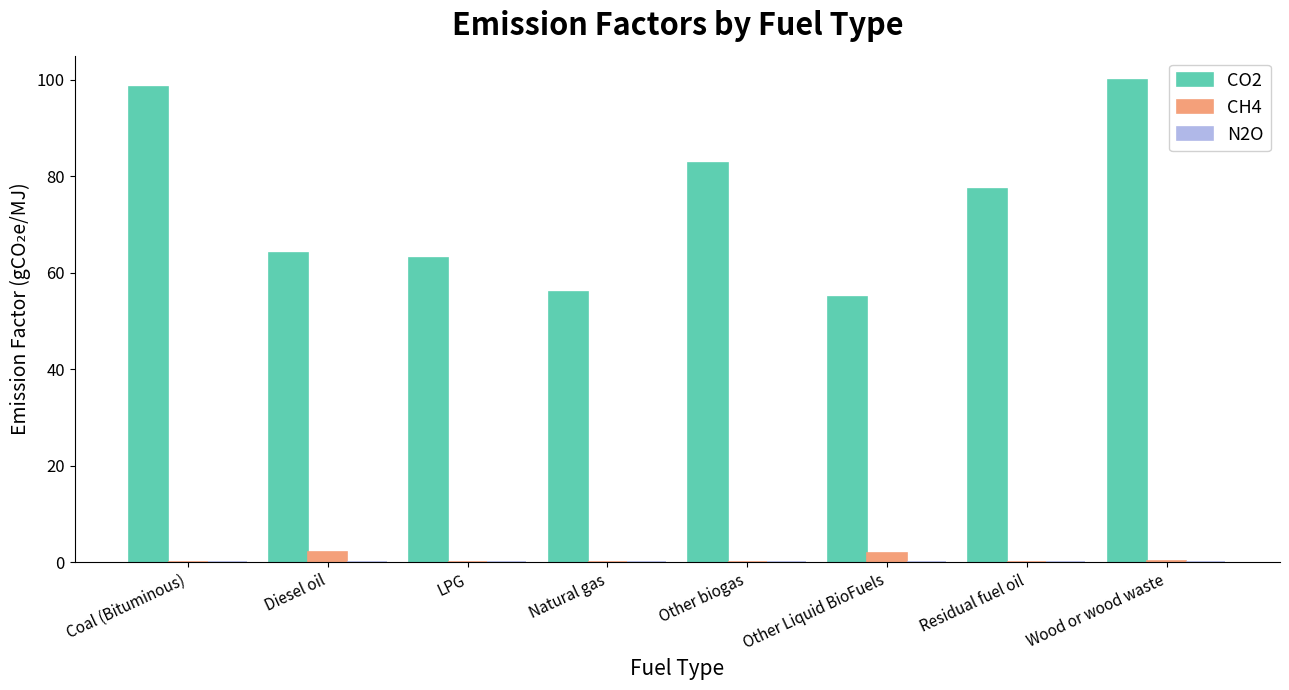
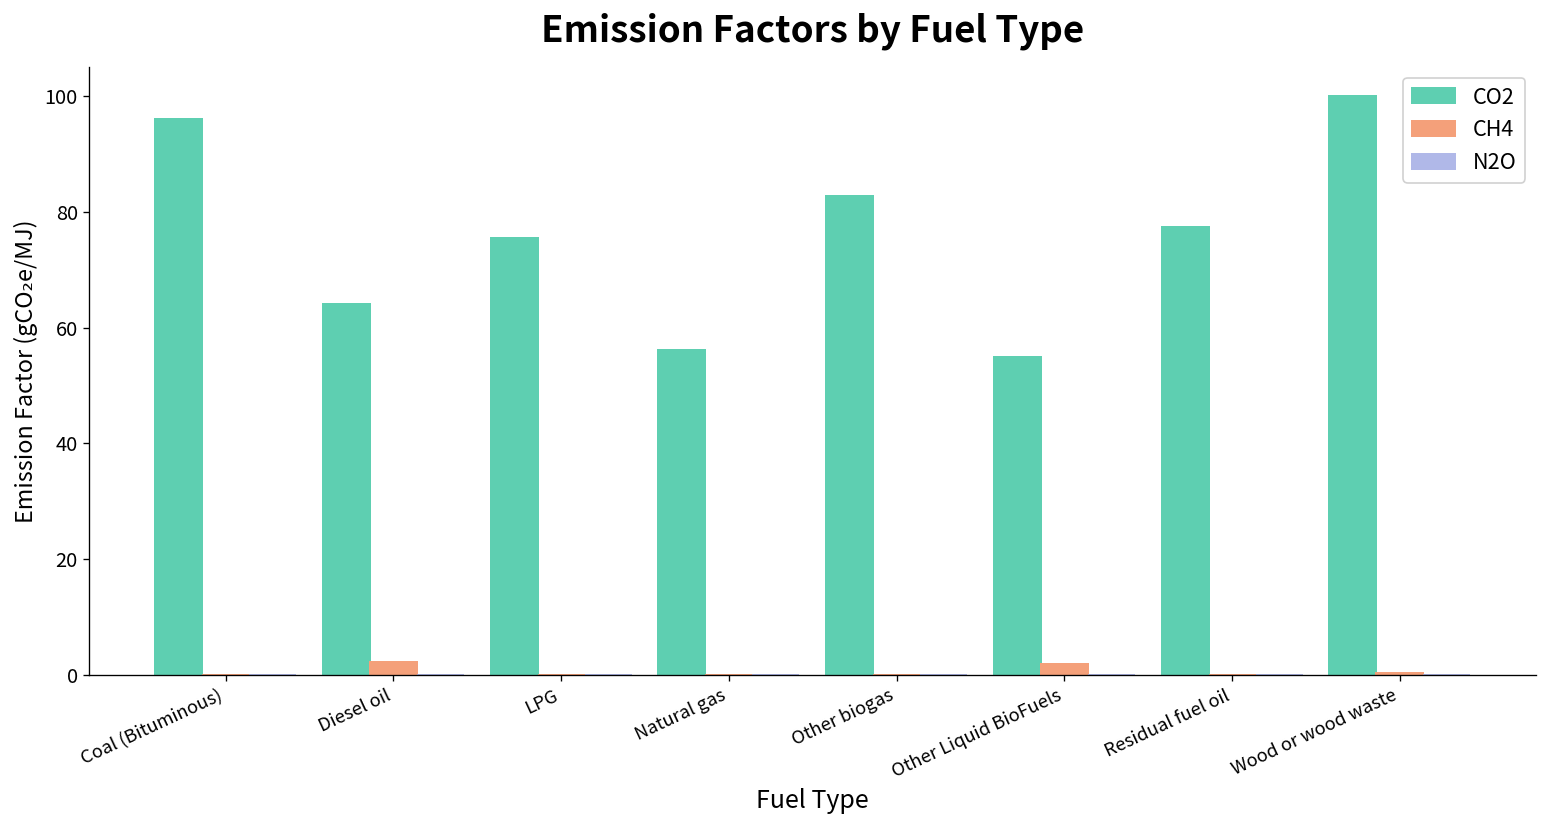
CO2, Coal (Bituminous): 99 -> 96
CO2, LPG: 63 -> 76
